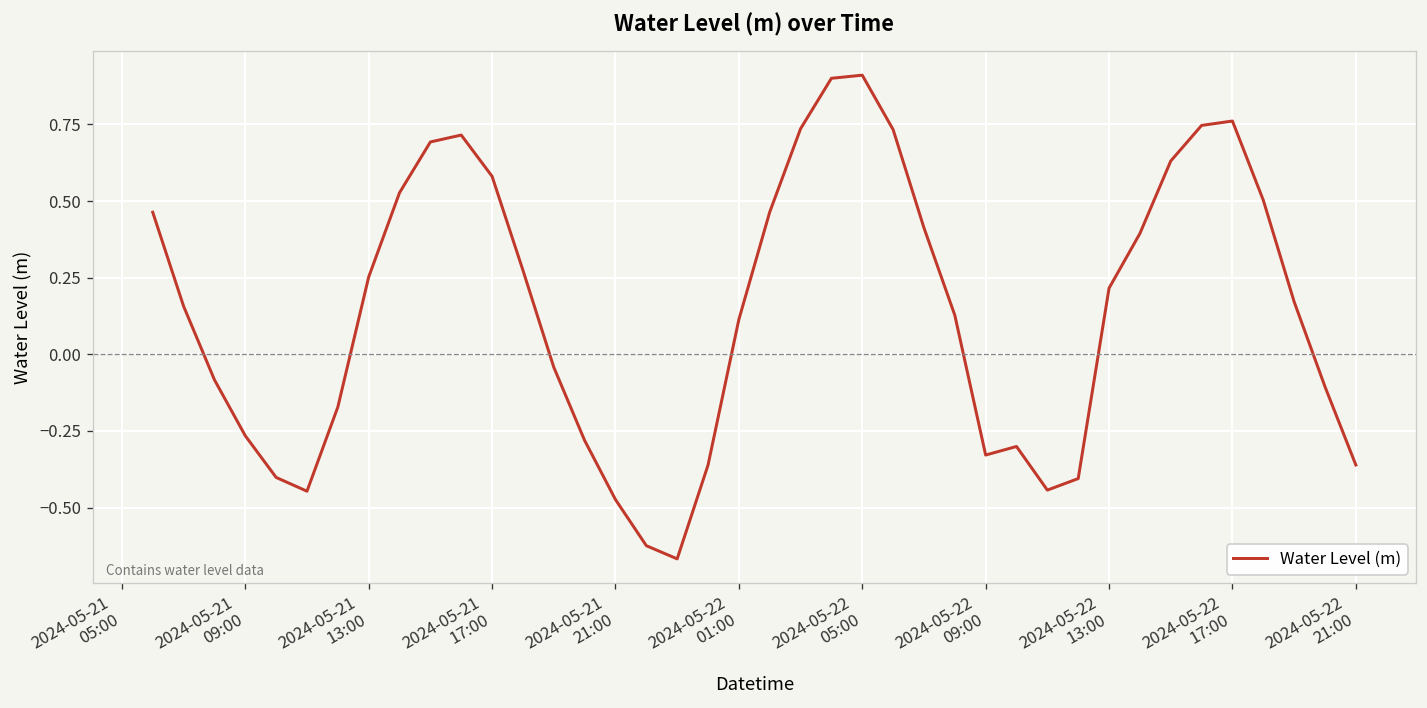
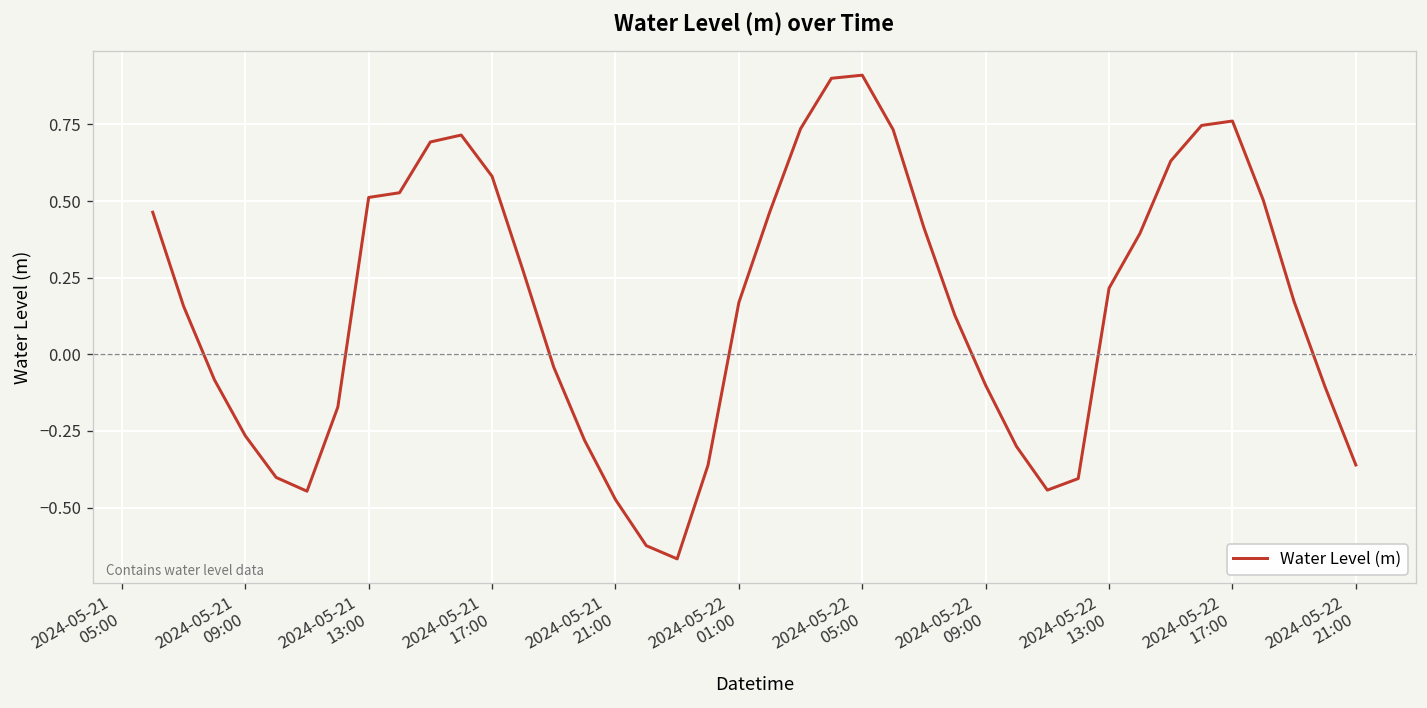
2024-05-21 13:00: 0.25 -> 0.51
2024-05-22 01:00: 0.11 -> 0.17
2024-05-22 09:00: -0.33 -> -0.10
